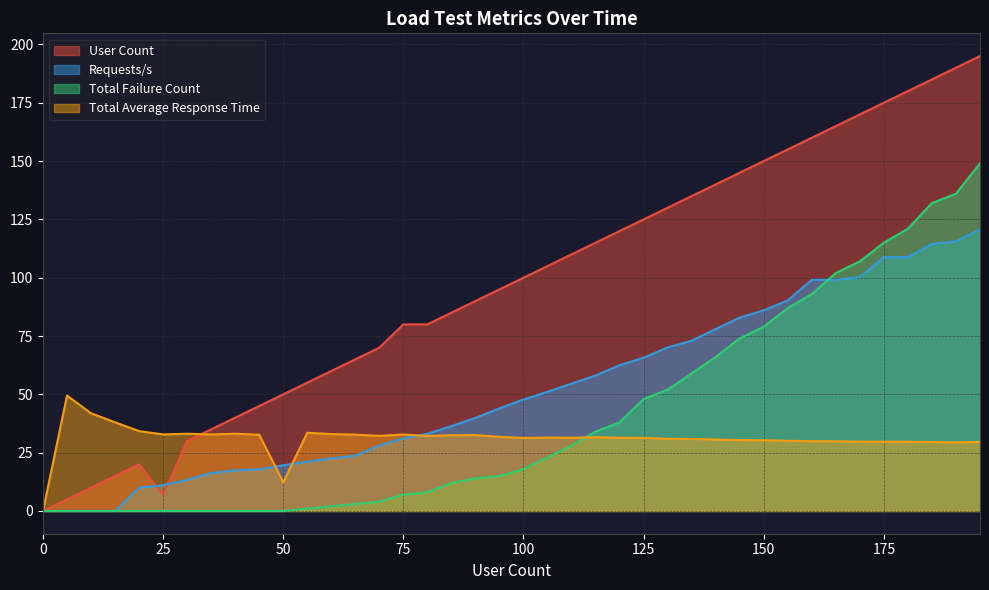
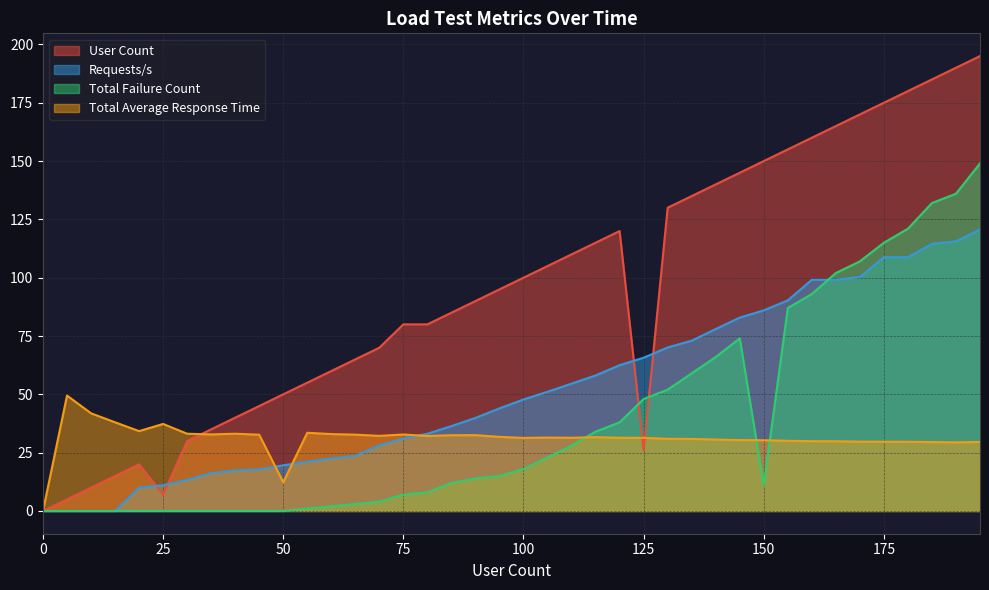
Total Average Response Time, 25: 33 -> 37
User Count, 125: 125 -> 26
Total Failure Count, 150: 79 -> 11
